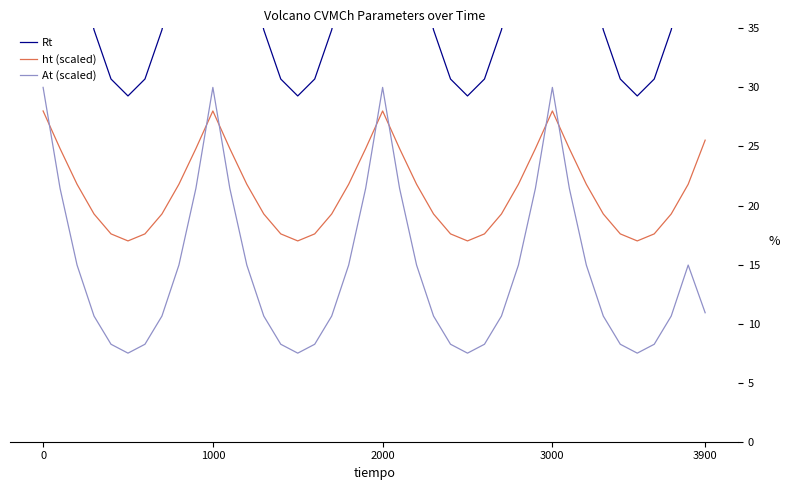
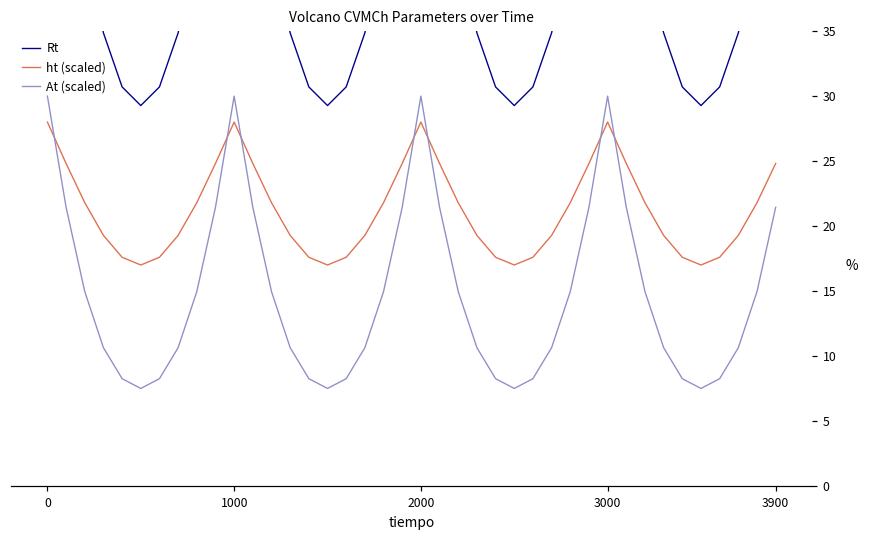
ht (scaled), 3900: 25.5 -> 24.8
At (scaled), 3900: 10.9 -> 21.4
